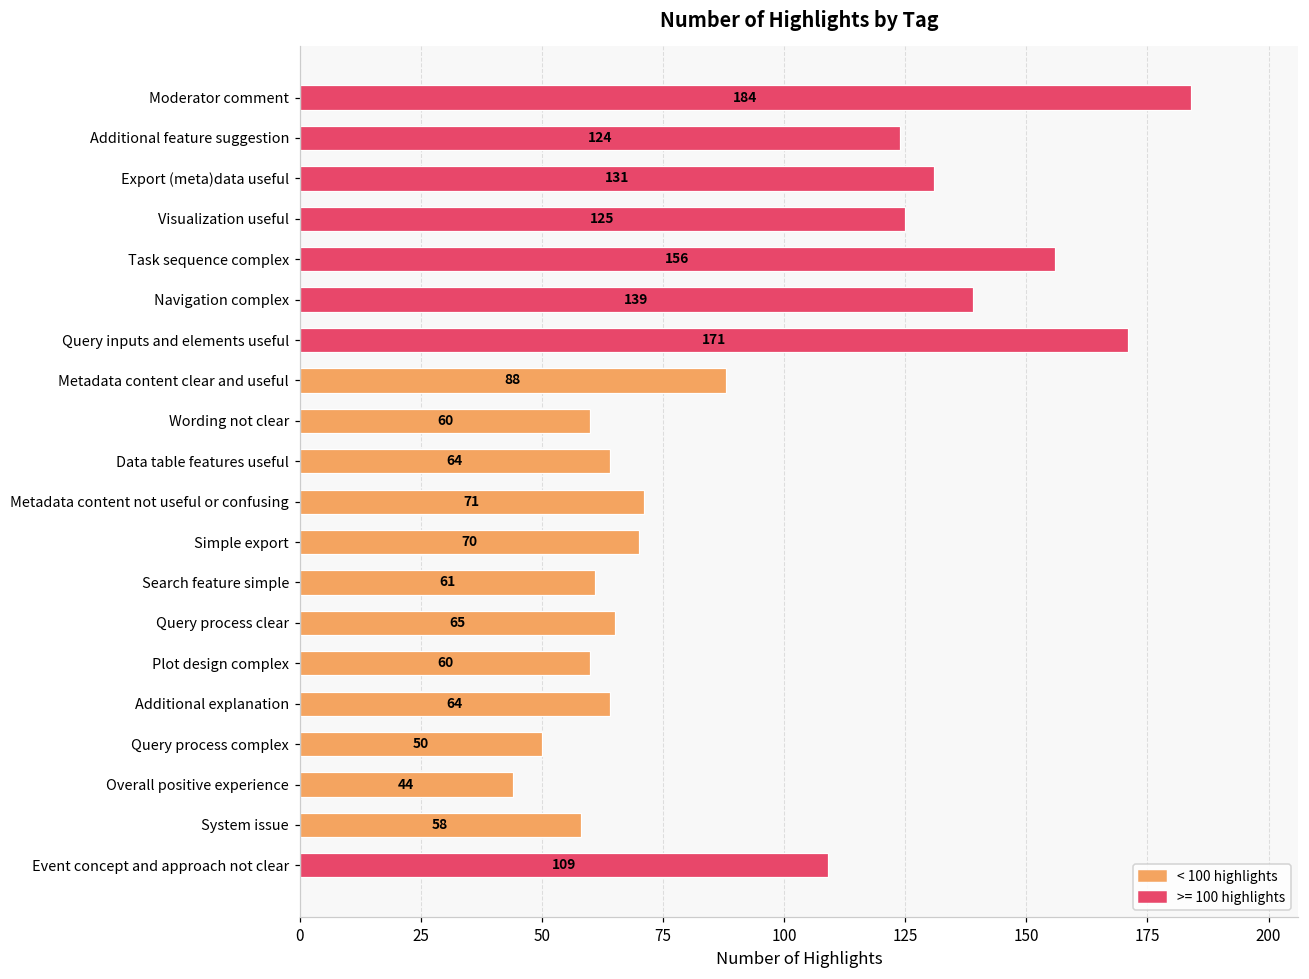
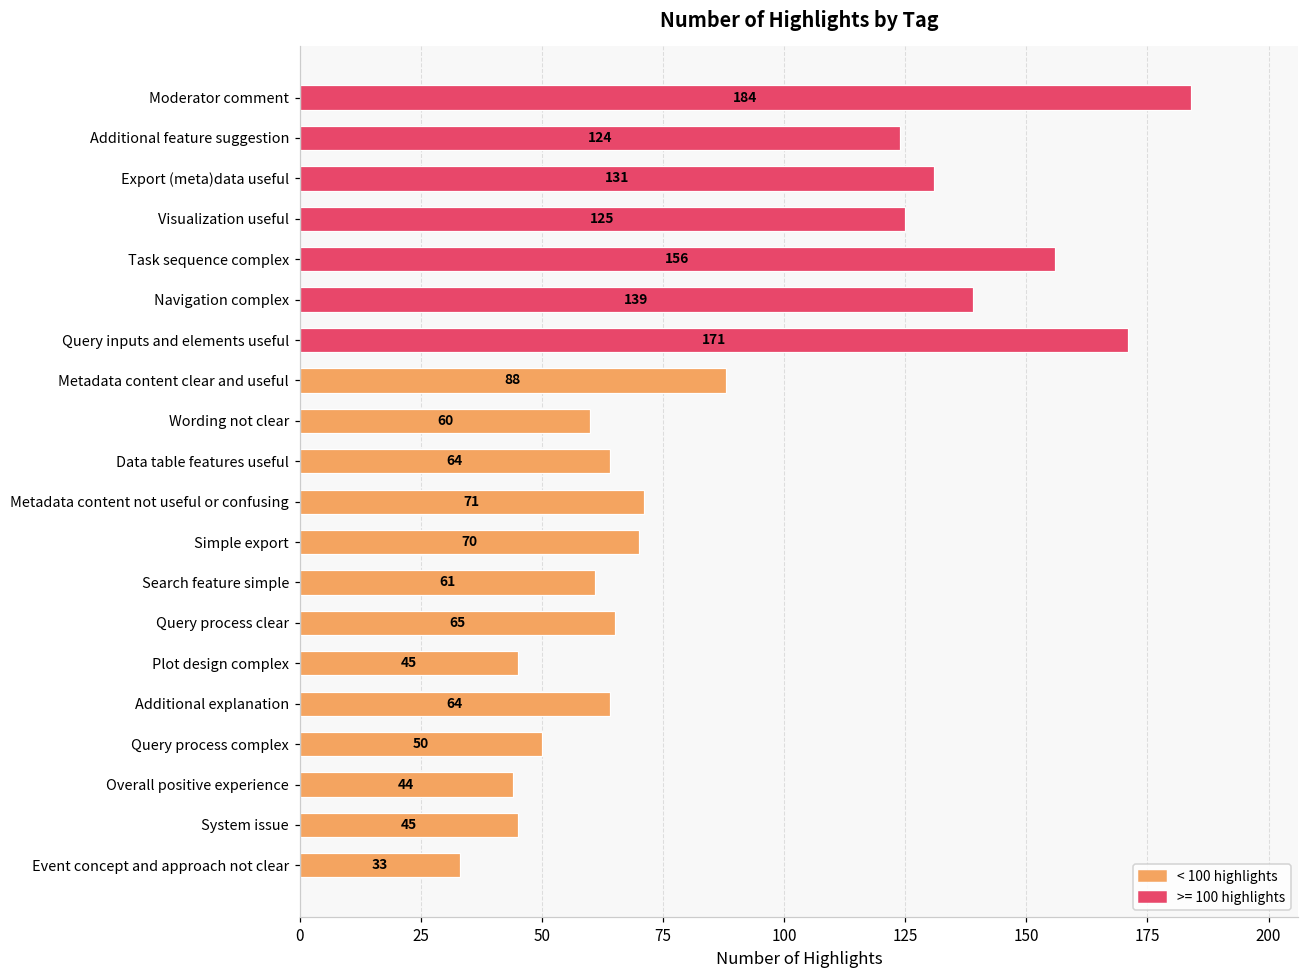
Plot design complex: 60 -> 45
System issue: 58 -> 45
Event concept and approach not clear: 109 -> 33
